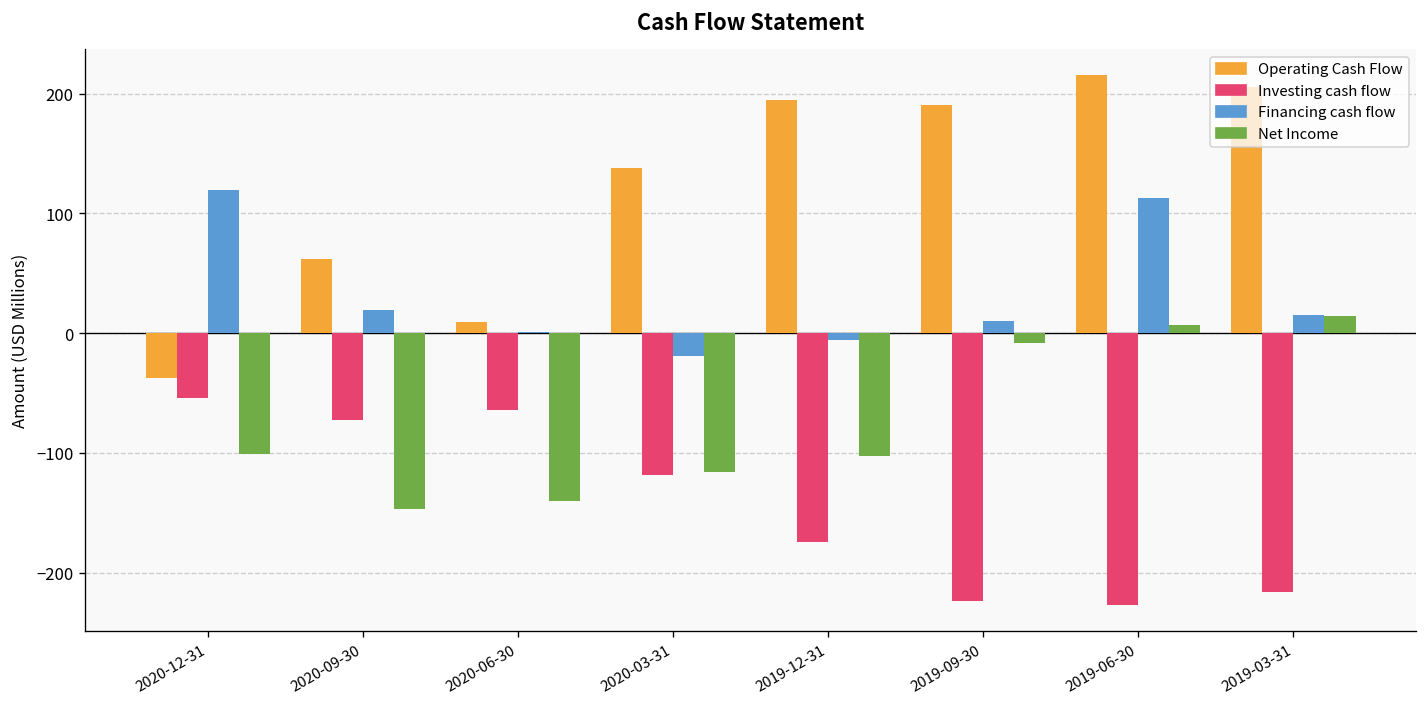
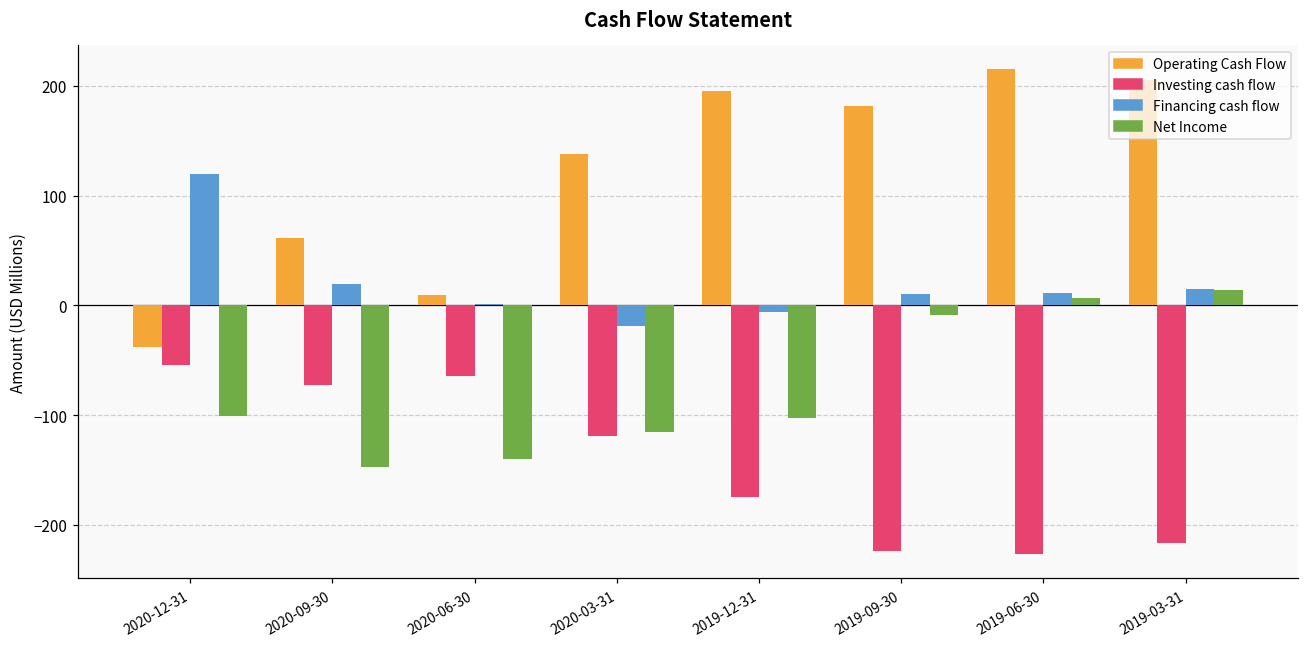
Operating Cash Flow, 2019-09-30: 190 -> 180
Financing cash flow, 2019-06-30: 110 -> 10
